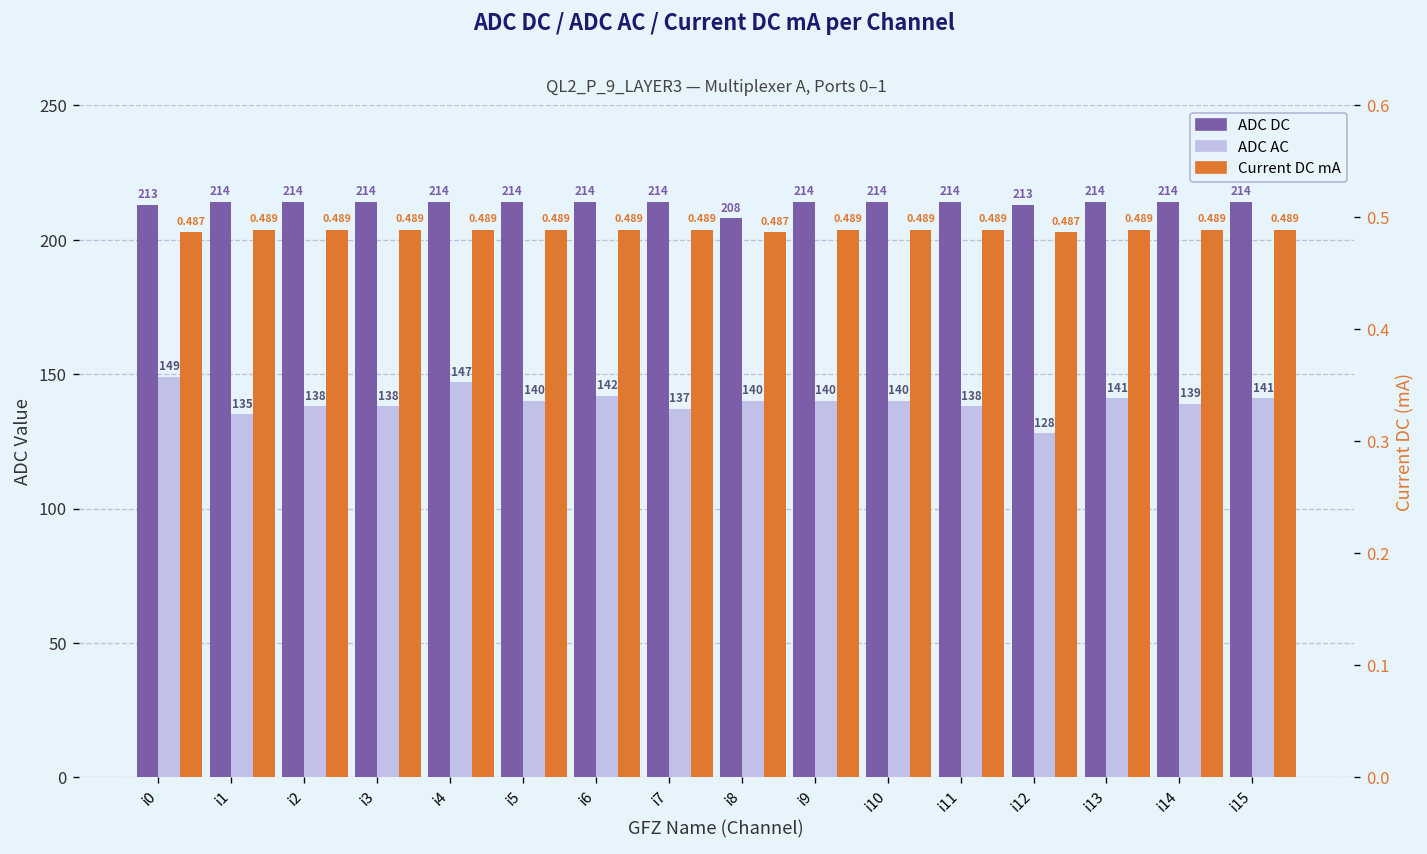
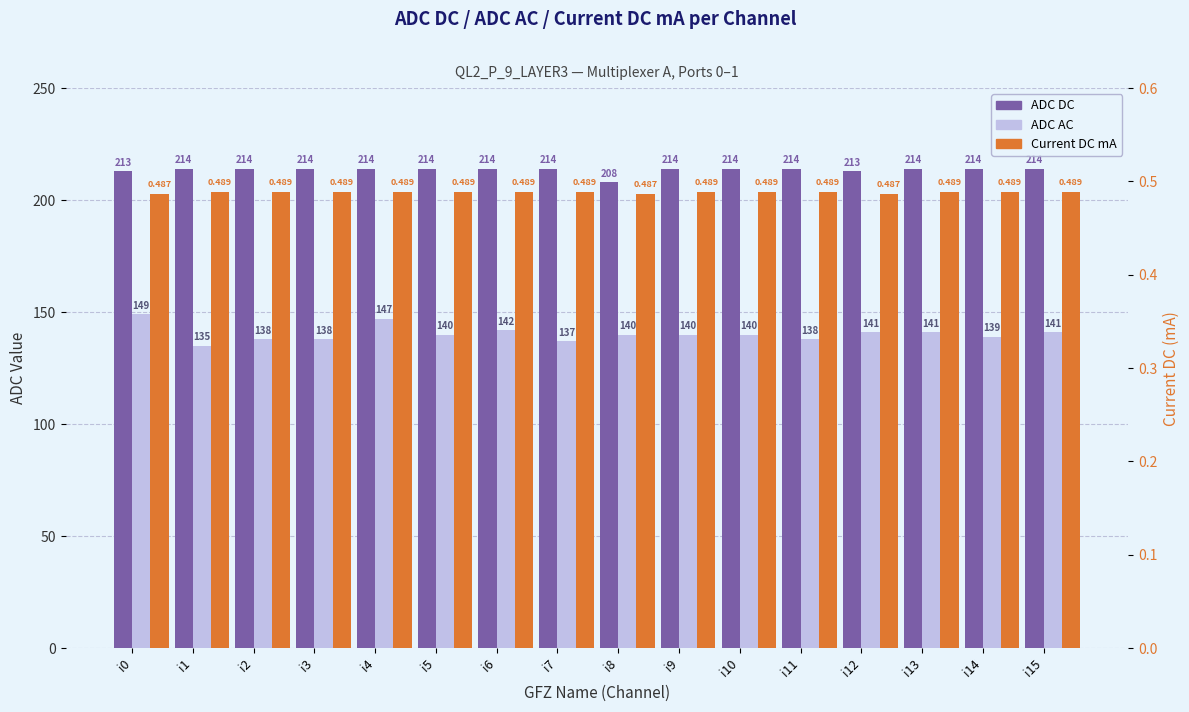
ADC AC, i12: 128 -> 141
